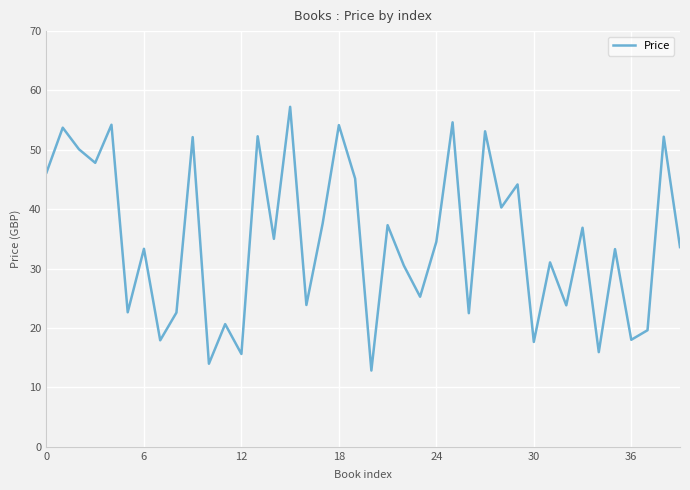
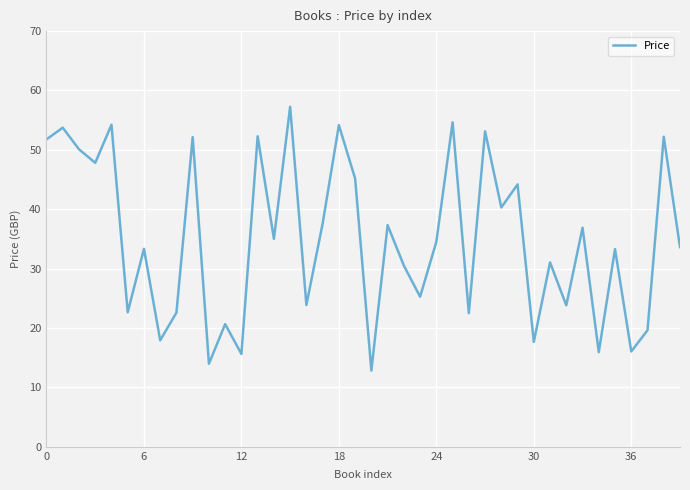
0: 46 -> 52
36: 18 -> 16
